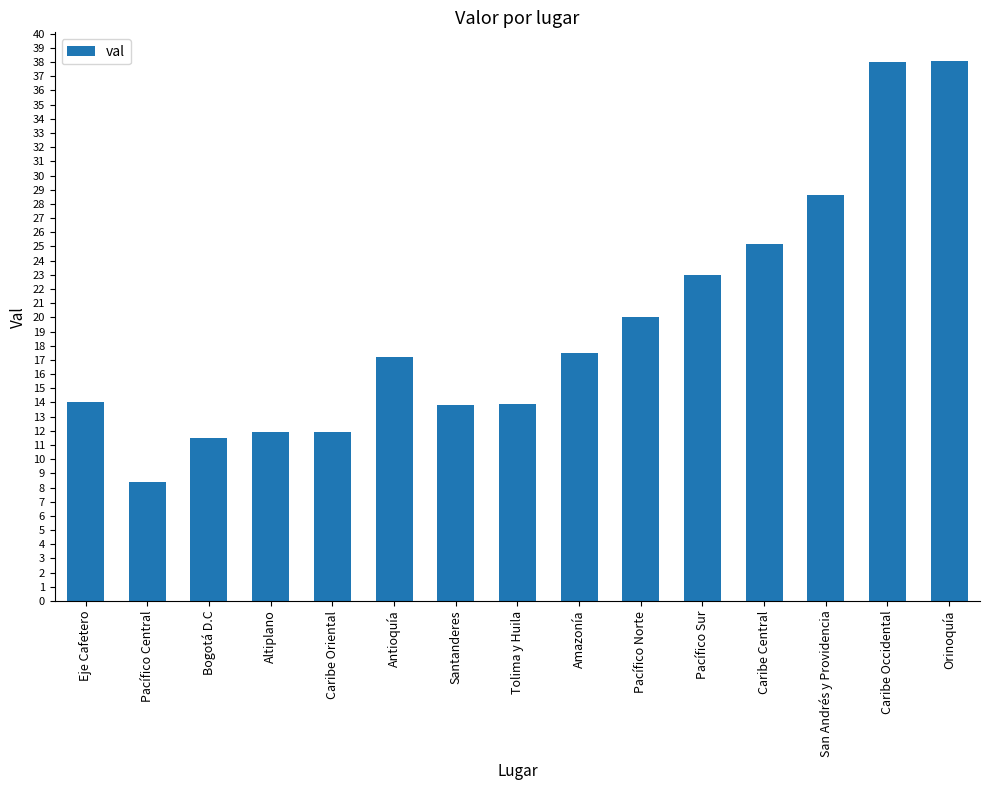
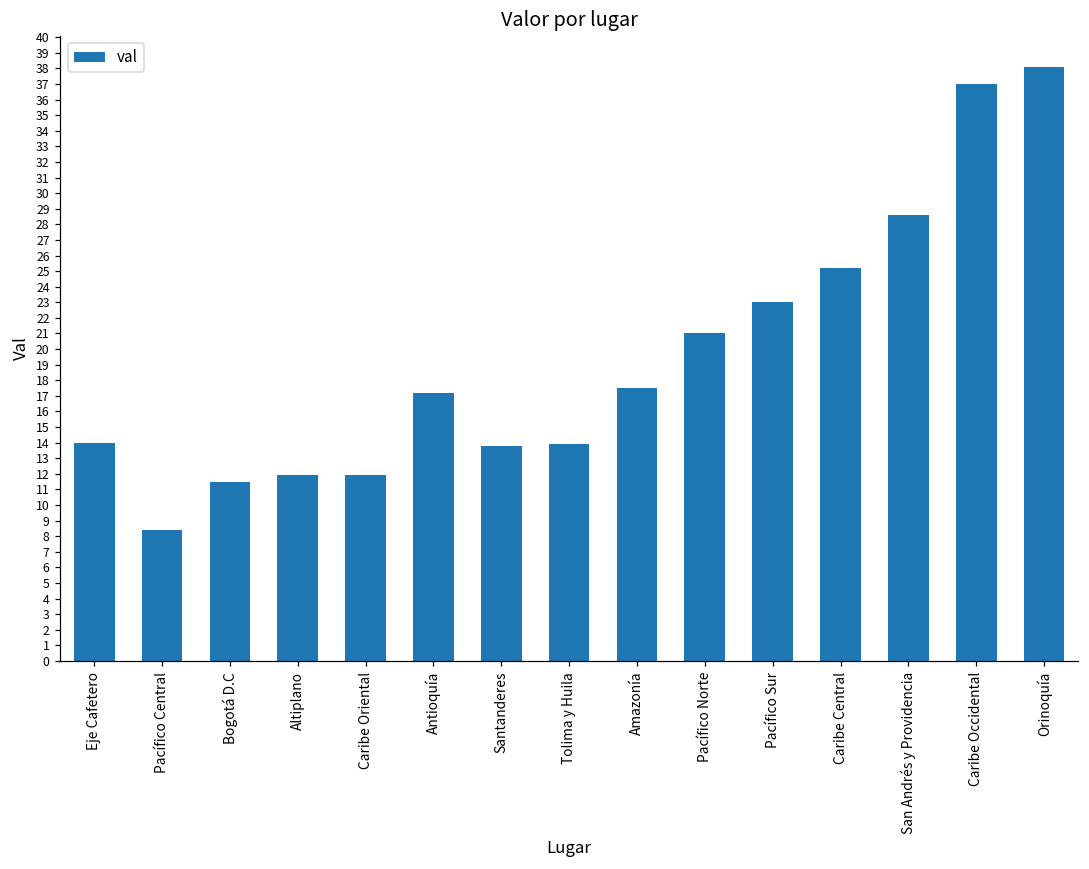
Pacífico Norte: 20 -> 21
Caribe Occidental: 38 -> 37
